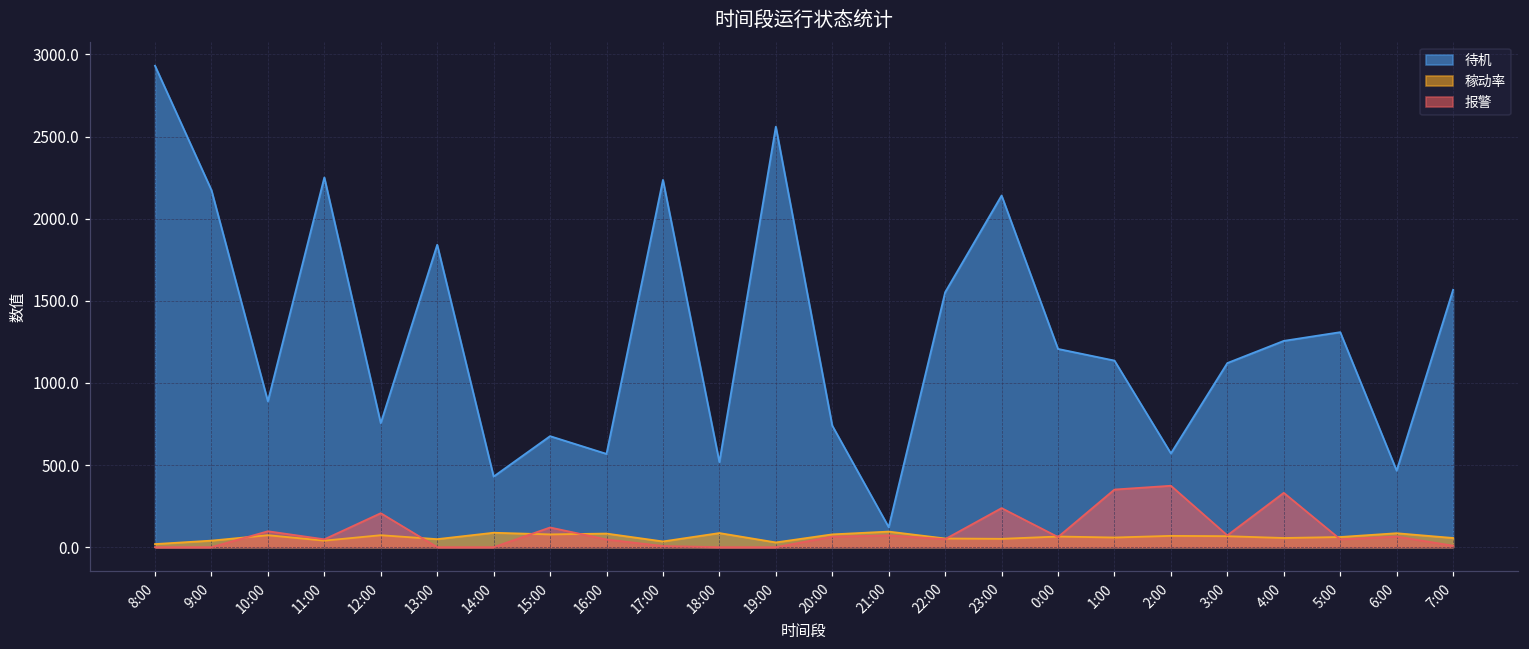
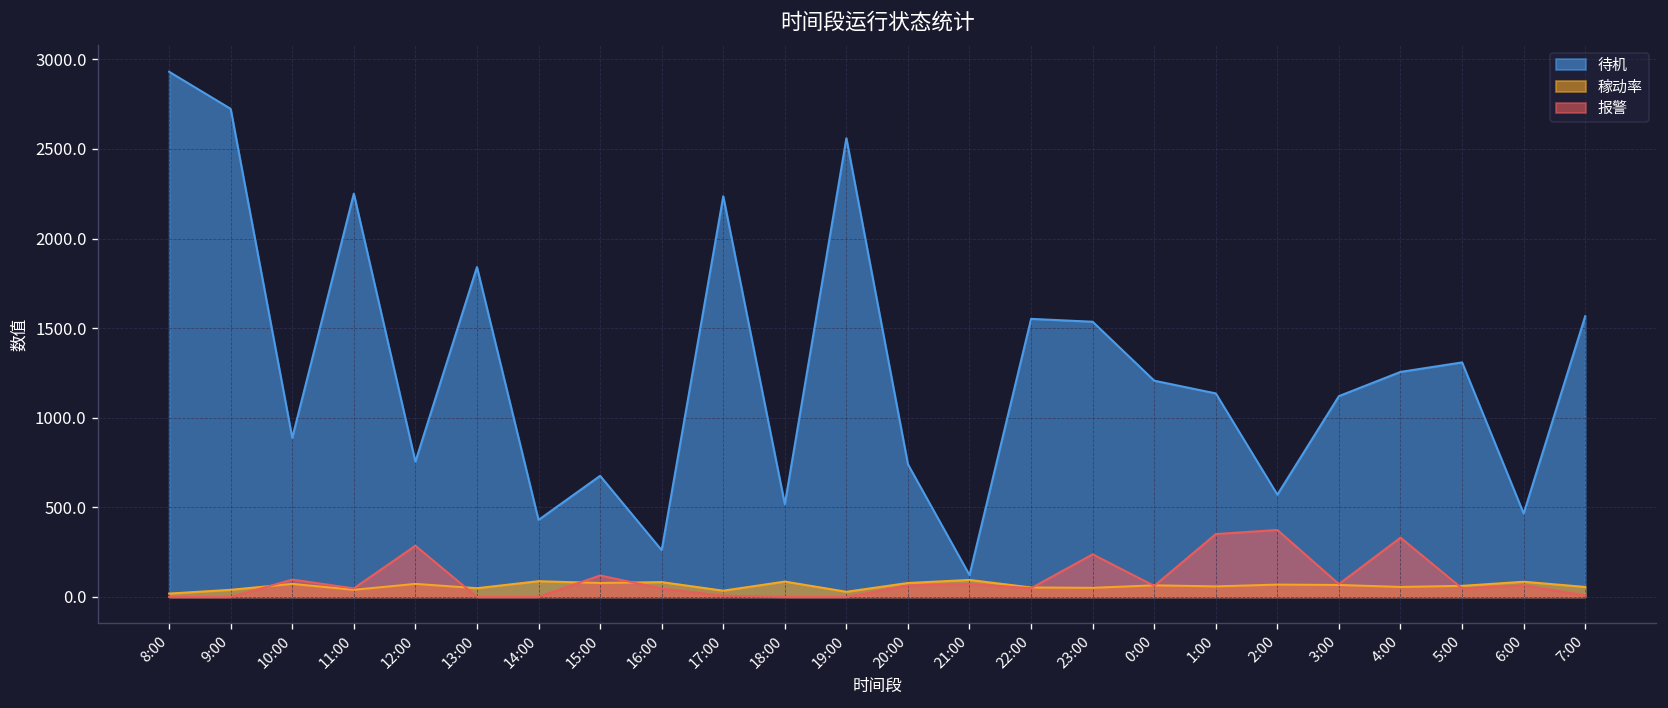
待机, 9:00: 2170 -> 2720
报警, 12:00: 210 -> 290
待机, 16:00: 570 -> 260
待机, 23:00: 2140 -> 1540
